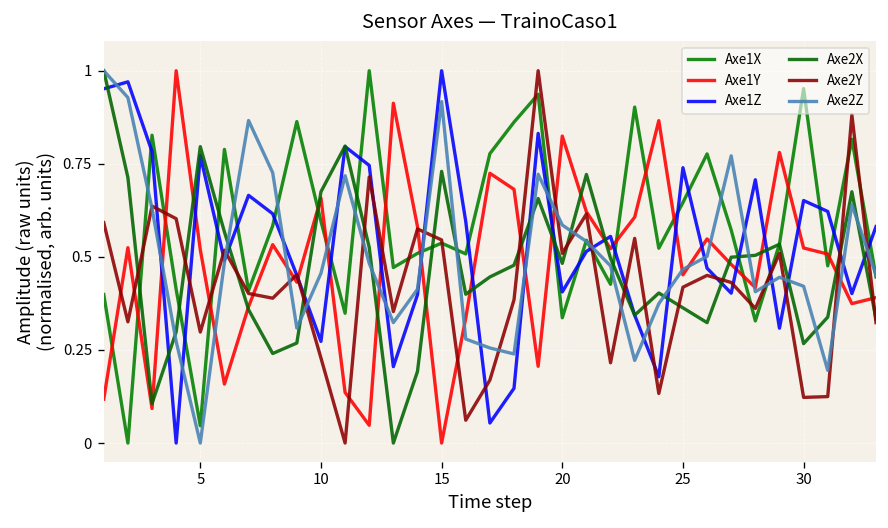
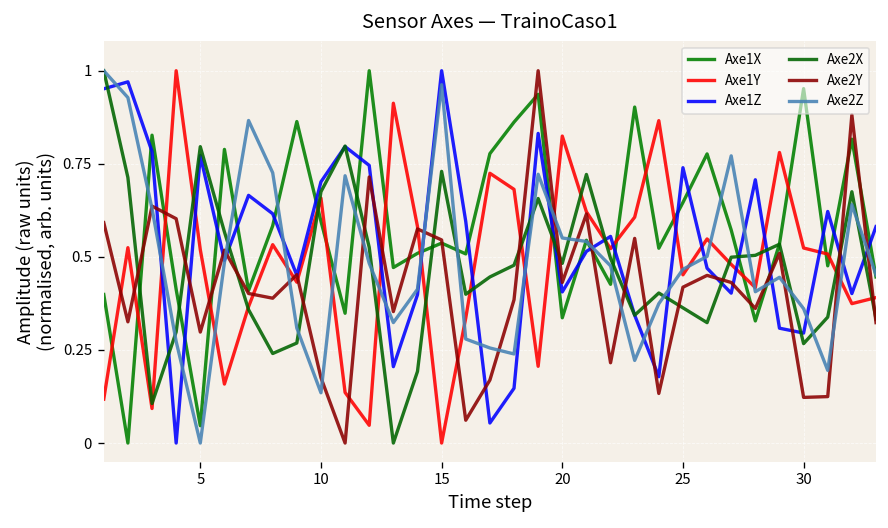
Axe1Z, 10: 0.27 -> 0.70
Axe2Y, 10: 0.23 -> 0.18
Axe2Z, 10: 0.46 -> 0.14
Axe2Z, 15: 0.92 -> 0.96
Axe2Y, 20: 0.51 -> 0.43
Axe2Z, 20: 0.59 -> 0.55
Axe1Z, 30: 0.65 -> 0.30
Axe2Z, 30: 0.42 -> 0.36
